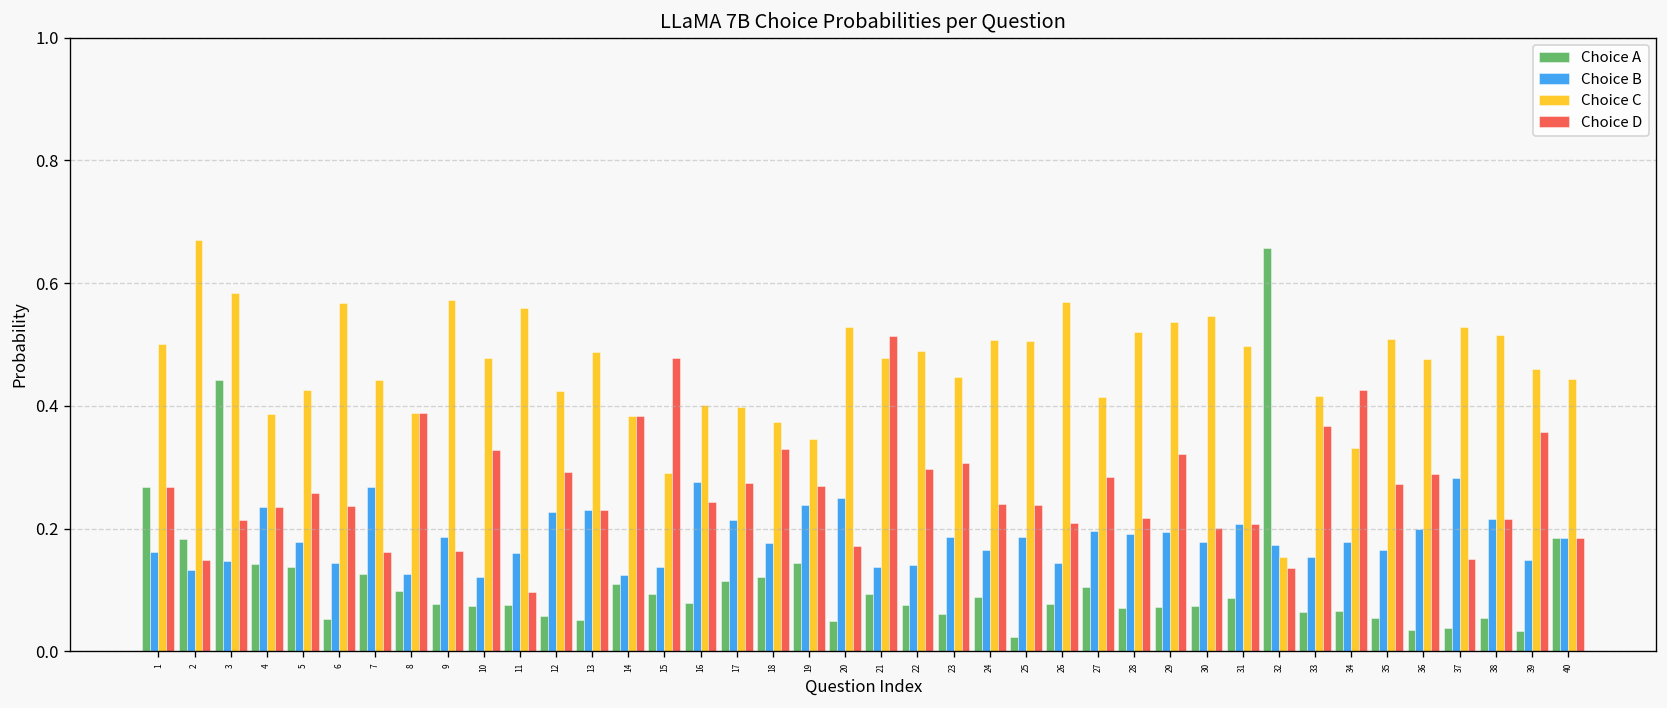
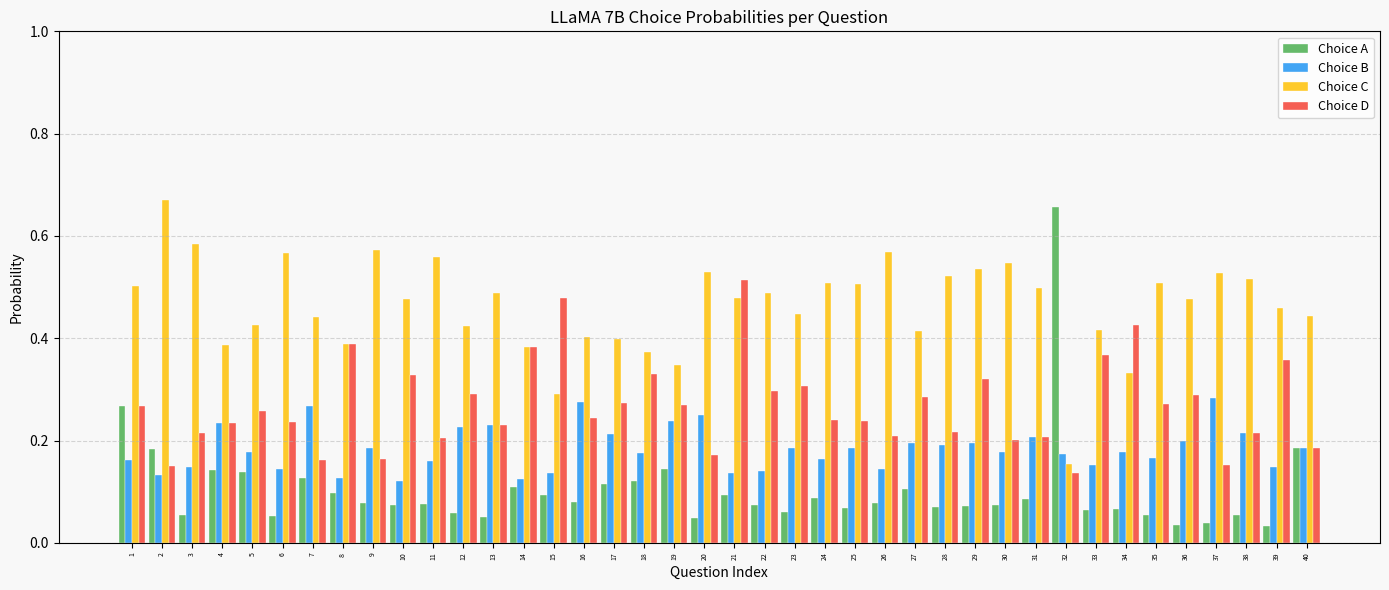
Choice A, 3: 0.44 -> 0.05
Choice D, 11: 0.10 -> 0.21
Choice A, 25: 0.02 -> 0.07
